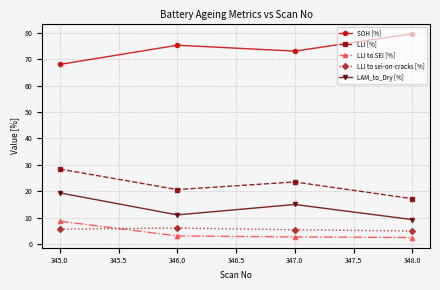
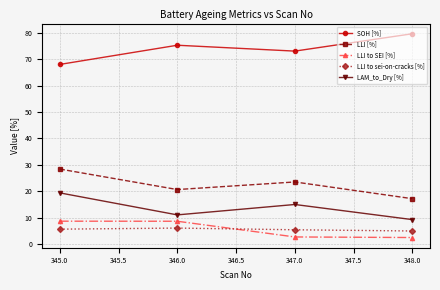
LLI to SEI [%], 346.0: 3 -> 9
